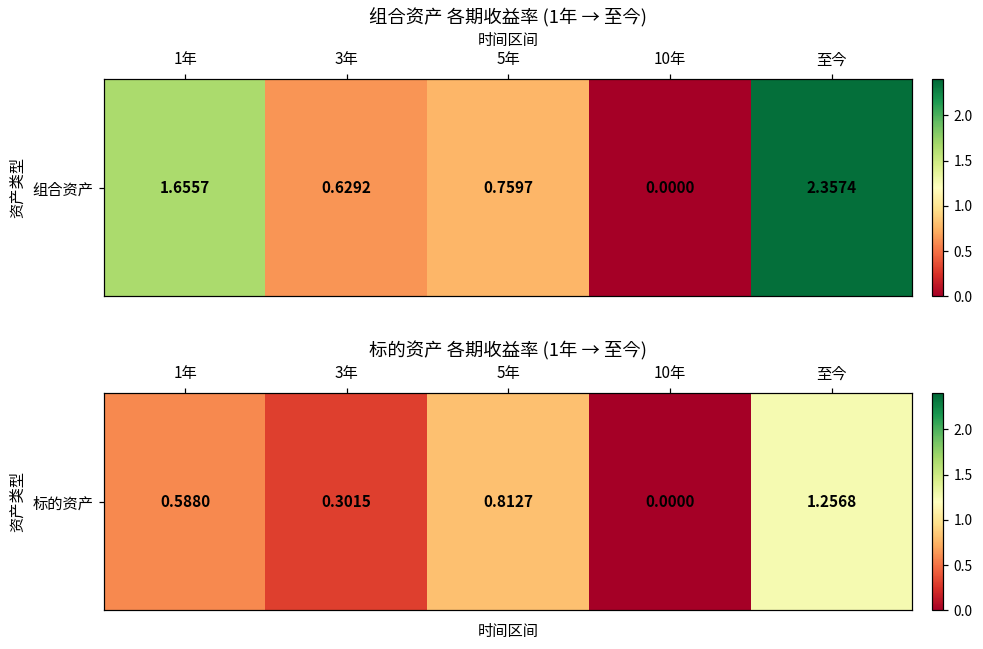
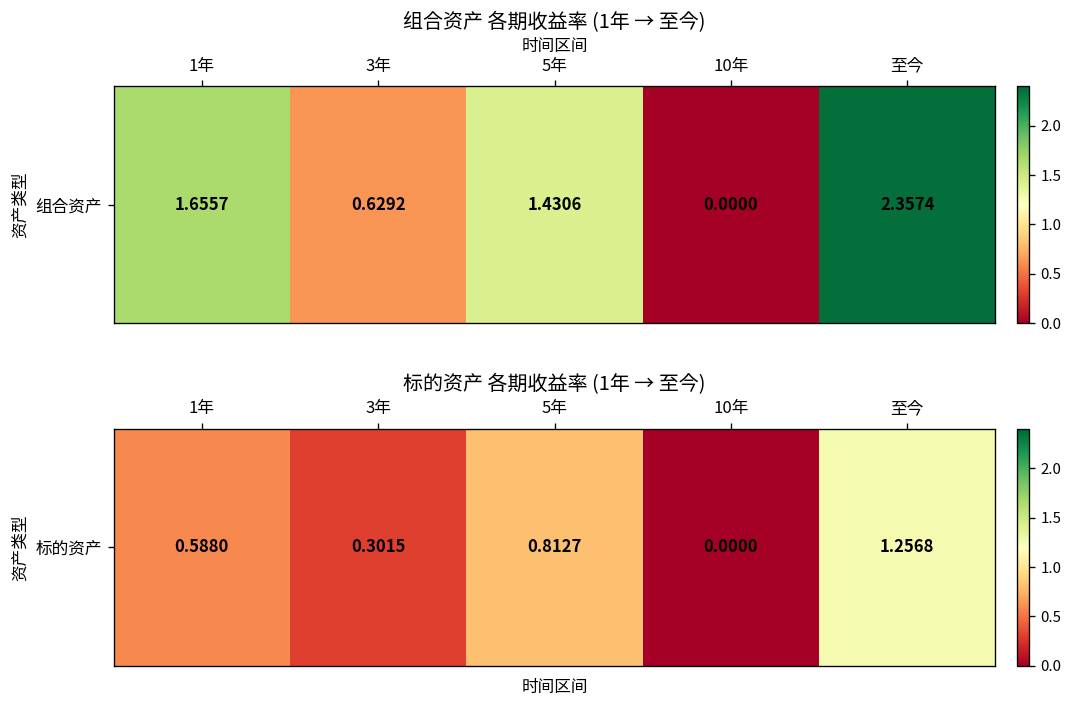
组合资产 各期收益率 (1年 → 至今), 组合资产, 5年: 0.7597 -> 1.4306
